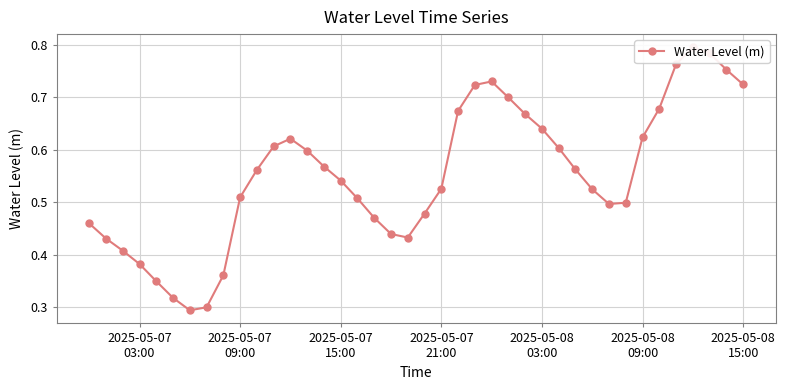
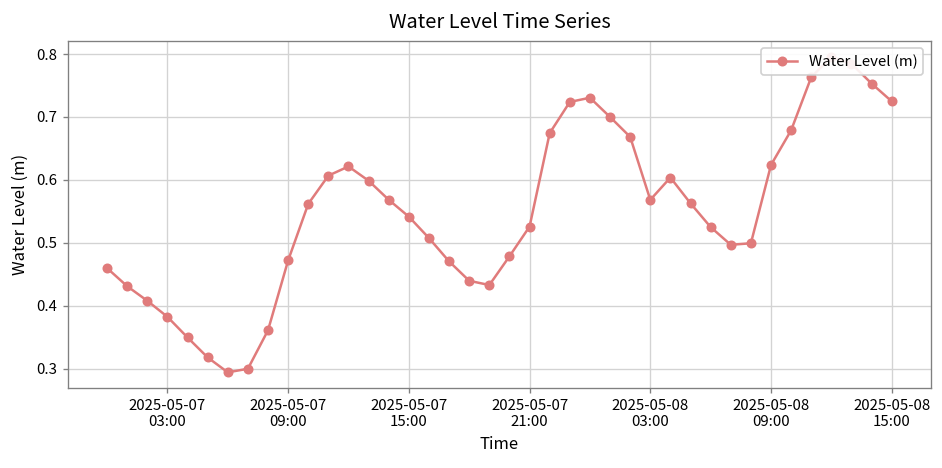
2025-05-07 09:00: 0.51 -> 0.47
2025-05-08 03:00: 0.64 -> 0.57
